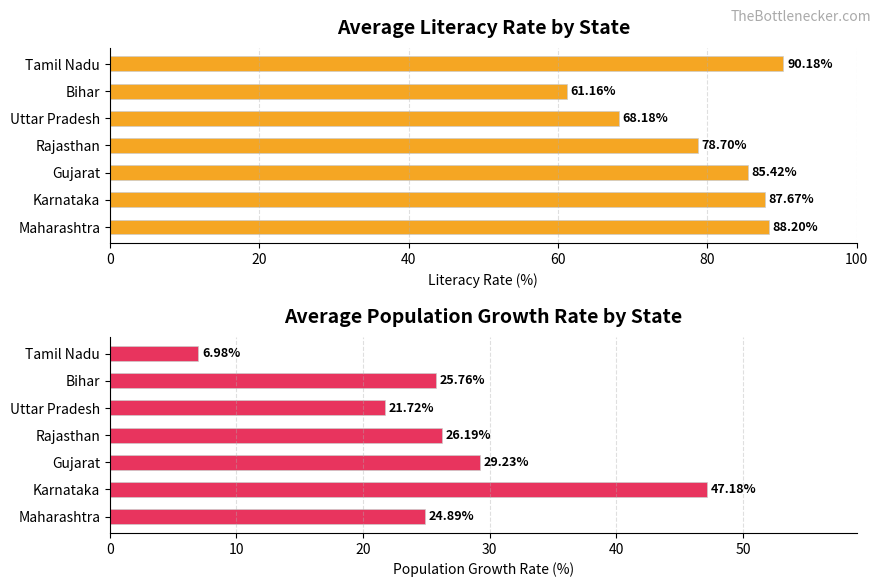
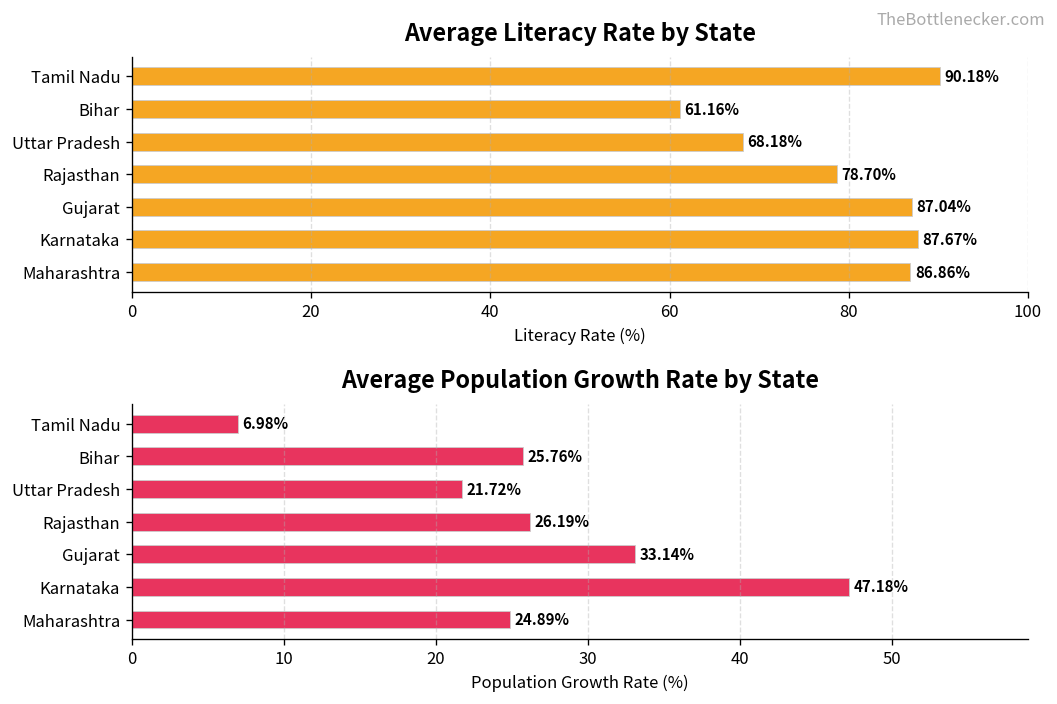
Average Literacy Rate by State, Gujarat: 85.42% -> 87.04%
Average Literacy Rate by State, Maharashtra: 88.20% -> 86.86%
Average Population Growth Rate by State, Gujarat: 29.23% -> 33.14%
